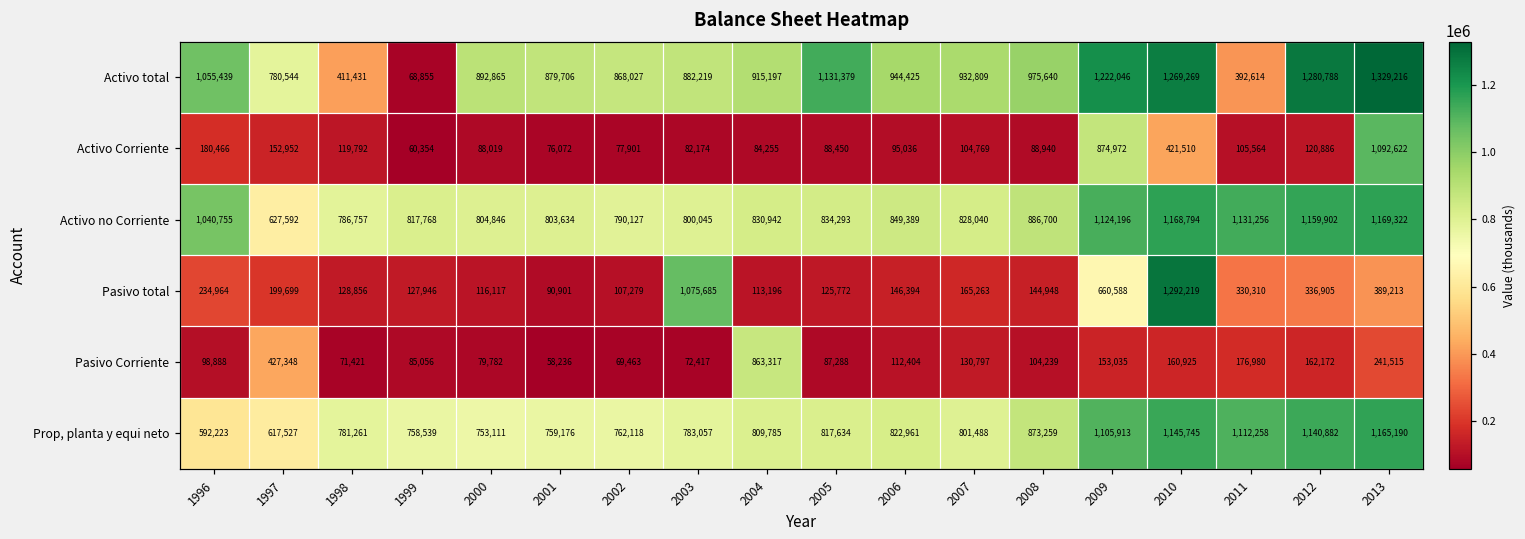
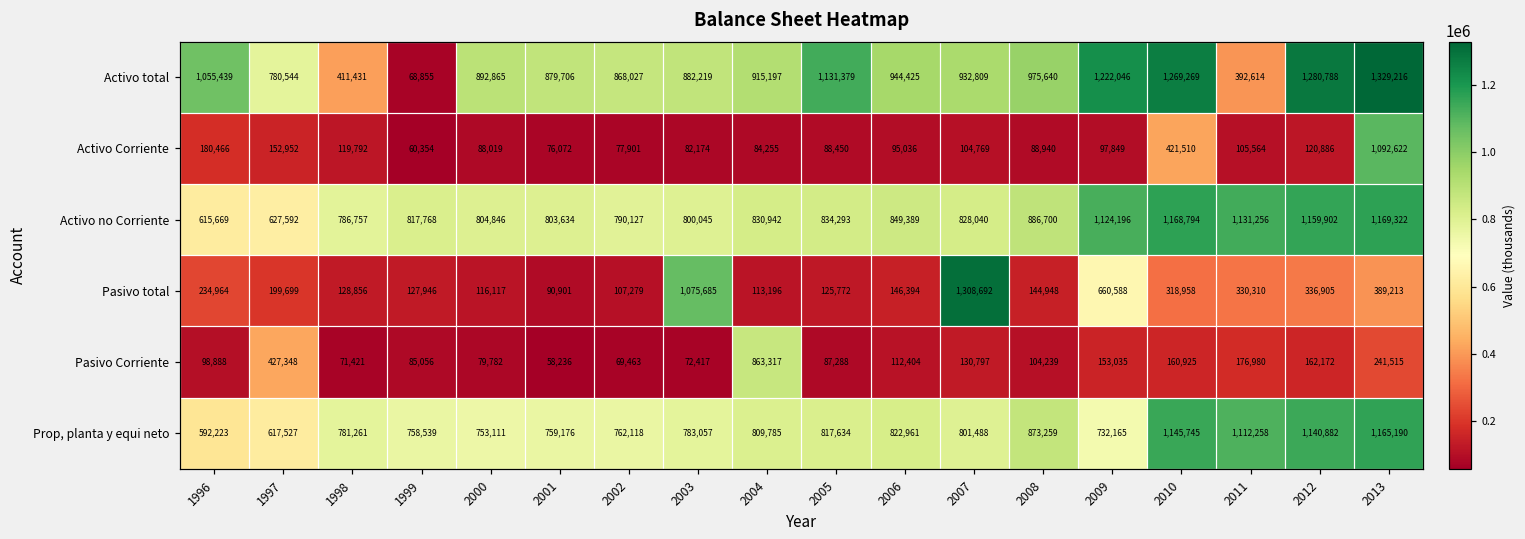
Activo Corriente, 2009: 874,972 -> 97,849
Activo no Corriente, 1996: 1,040,755 -> 615,669
Pasivo total, 2007: 165,263 -> 1,308,692
Pasivo total, 2010: 1,292,219 -> 318,958
Prop, planta y equi neto, 2009: 1,105,913 -> 732,165
